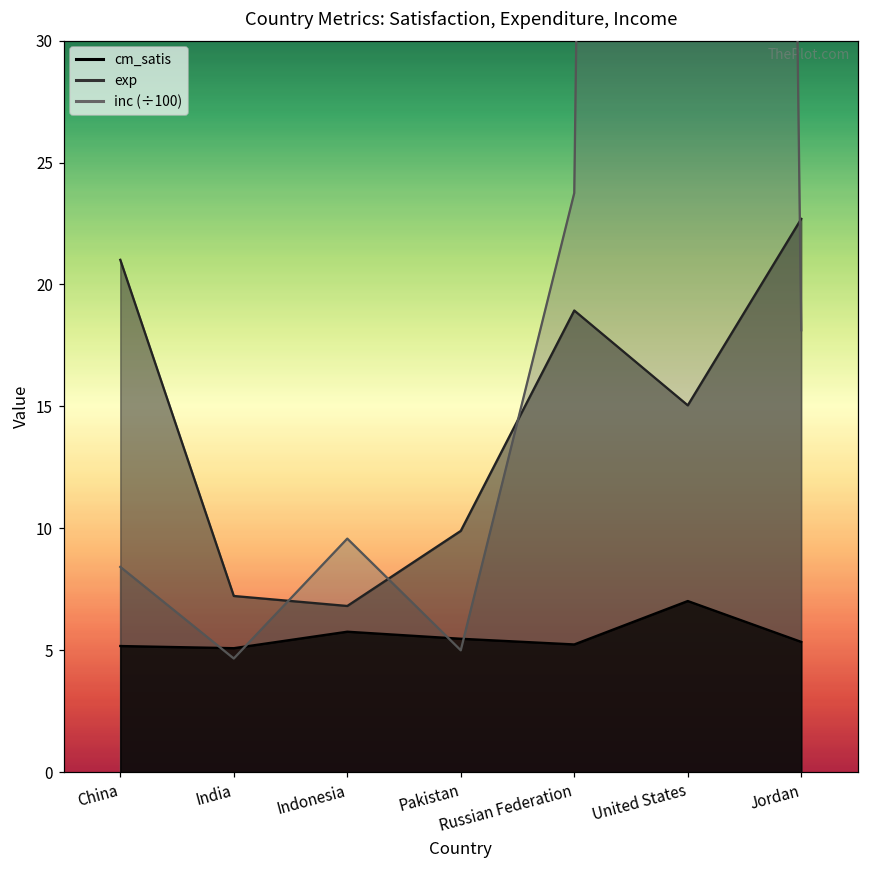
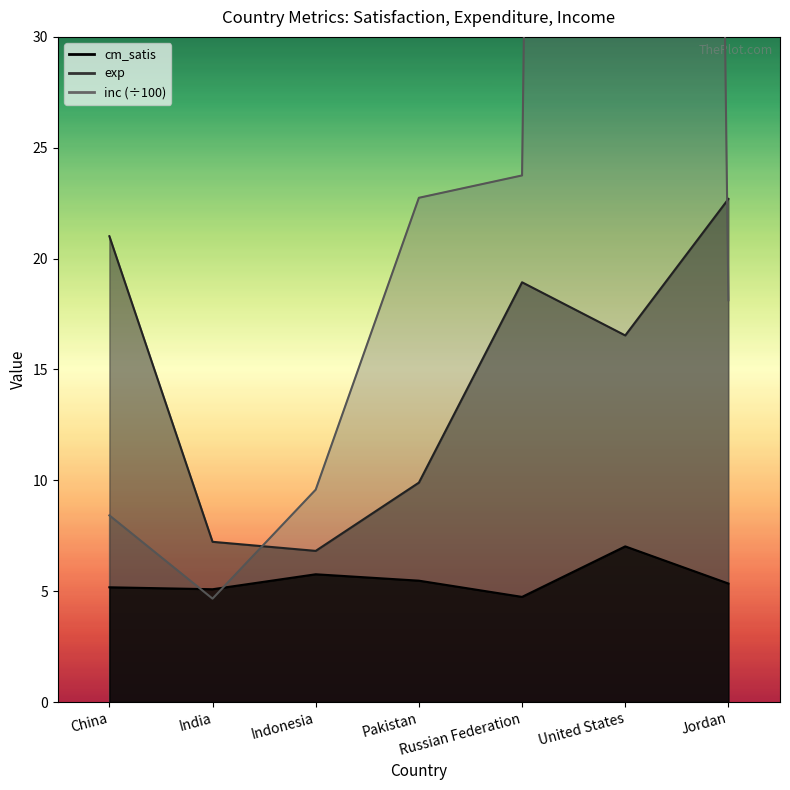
inc (÷100), Pakistan: 5.0 -> 22.7
cm_satis, Russian Federation: 5.2 -> 4.7
exp, United States: 15.0 -> 16.5
